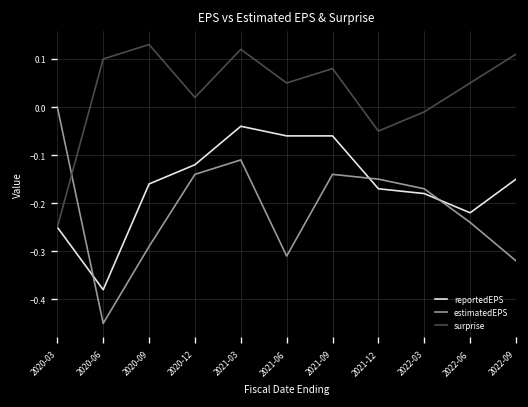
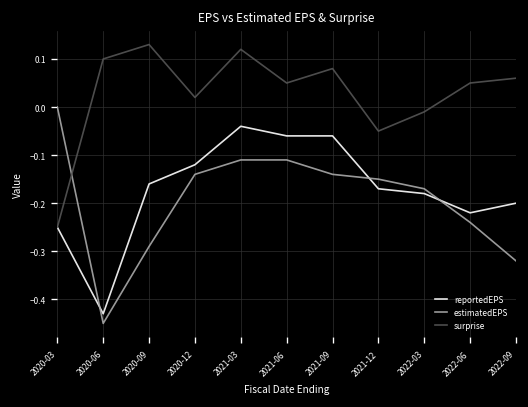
reportedEPS, 2020-06: -0.38 -> -0.43
estimatedEPS, 2021-06: -0.31 -> -0.11
reportedEPS, 2022-09: -0.15 -> -0.20
surprise, 2022-09: 0.11 -> 0.06
